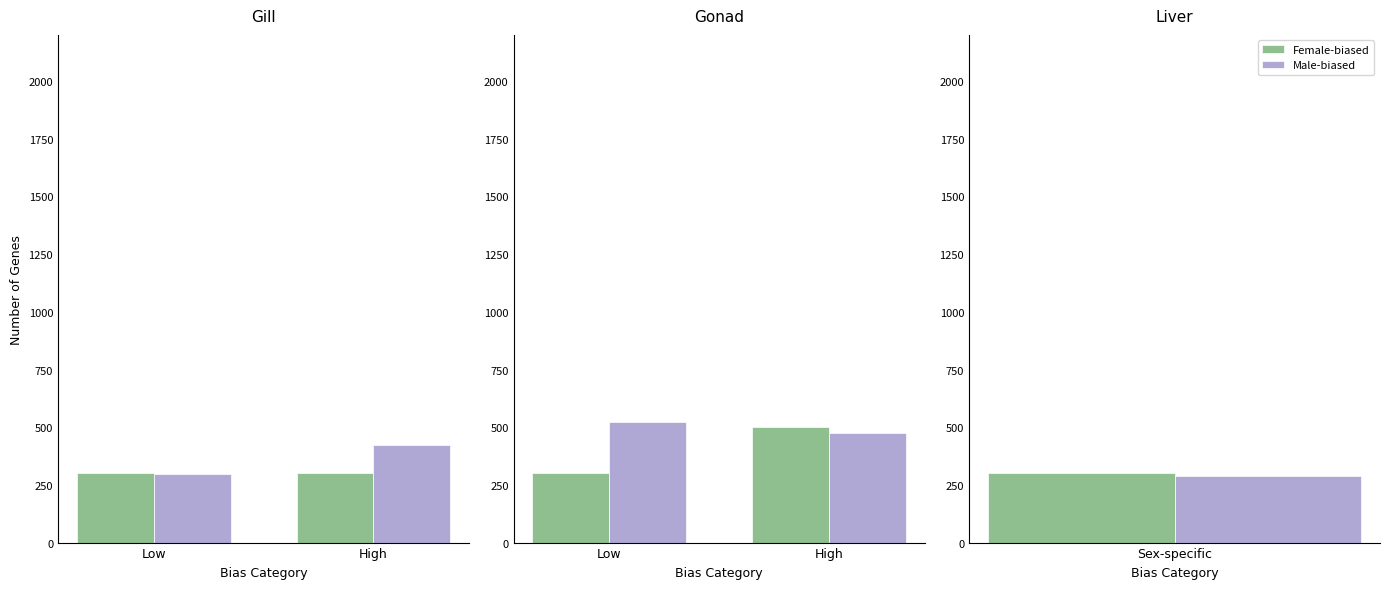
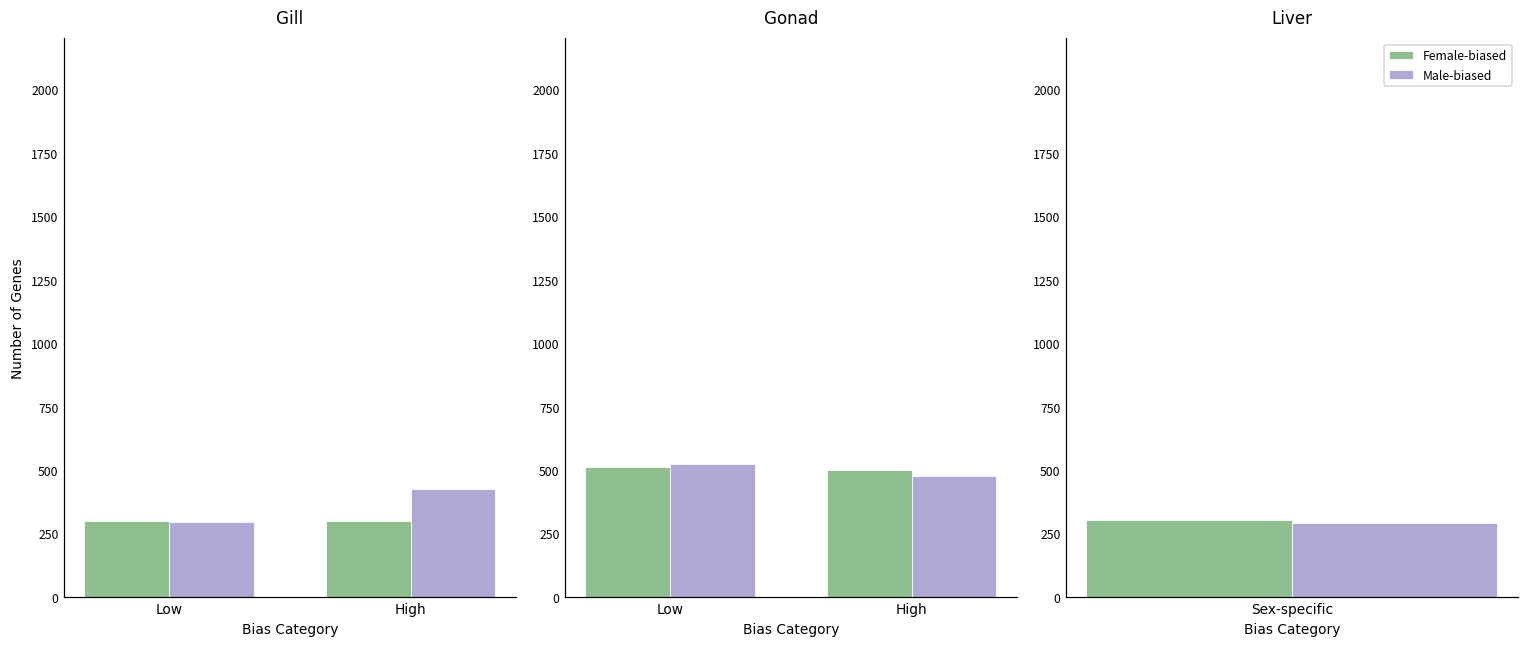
Gonad, Female-biased, Low: 300 -> 510
